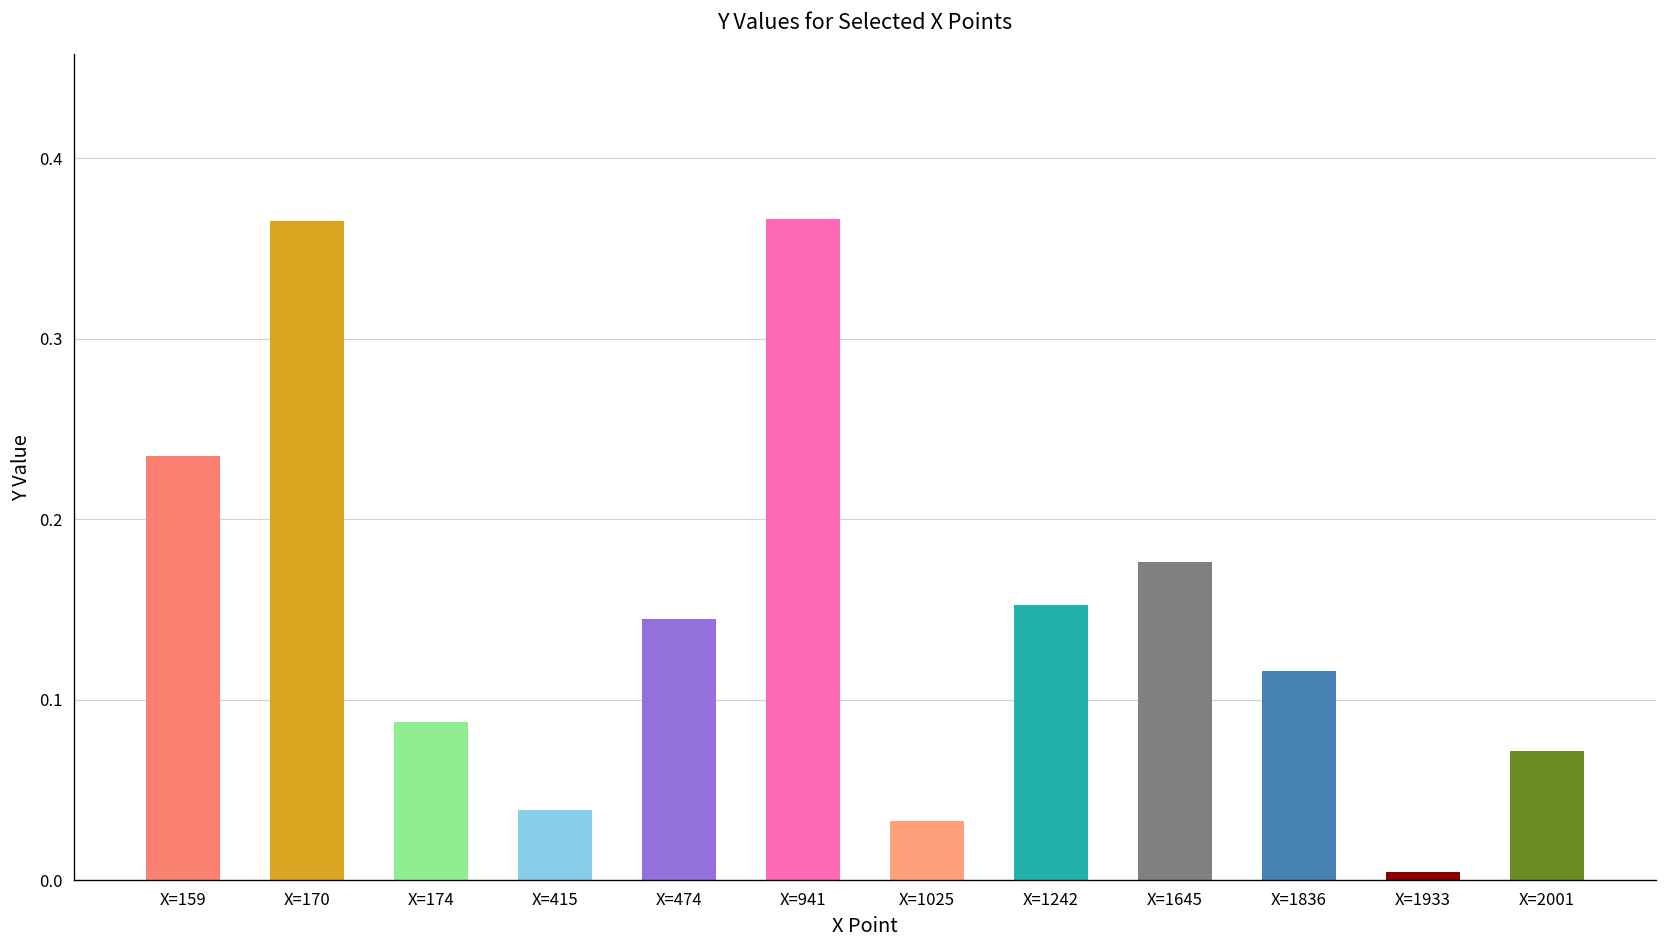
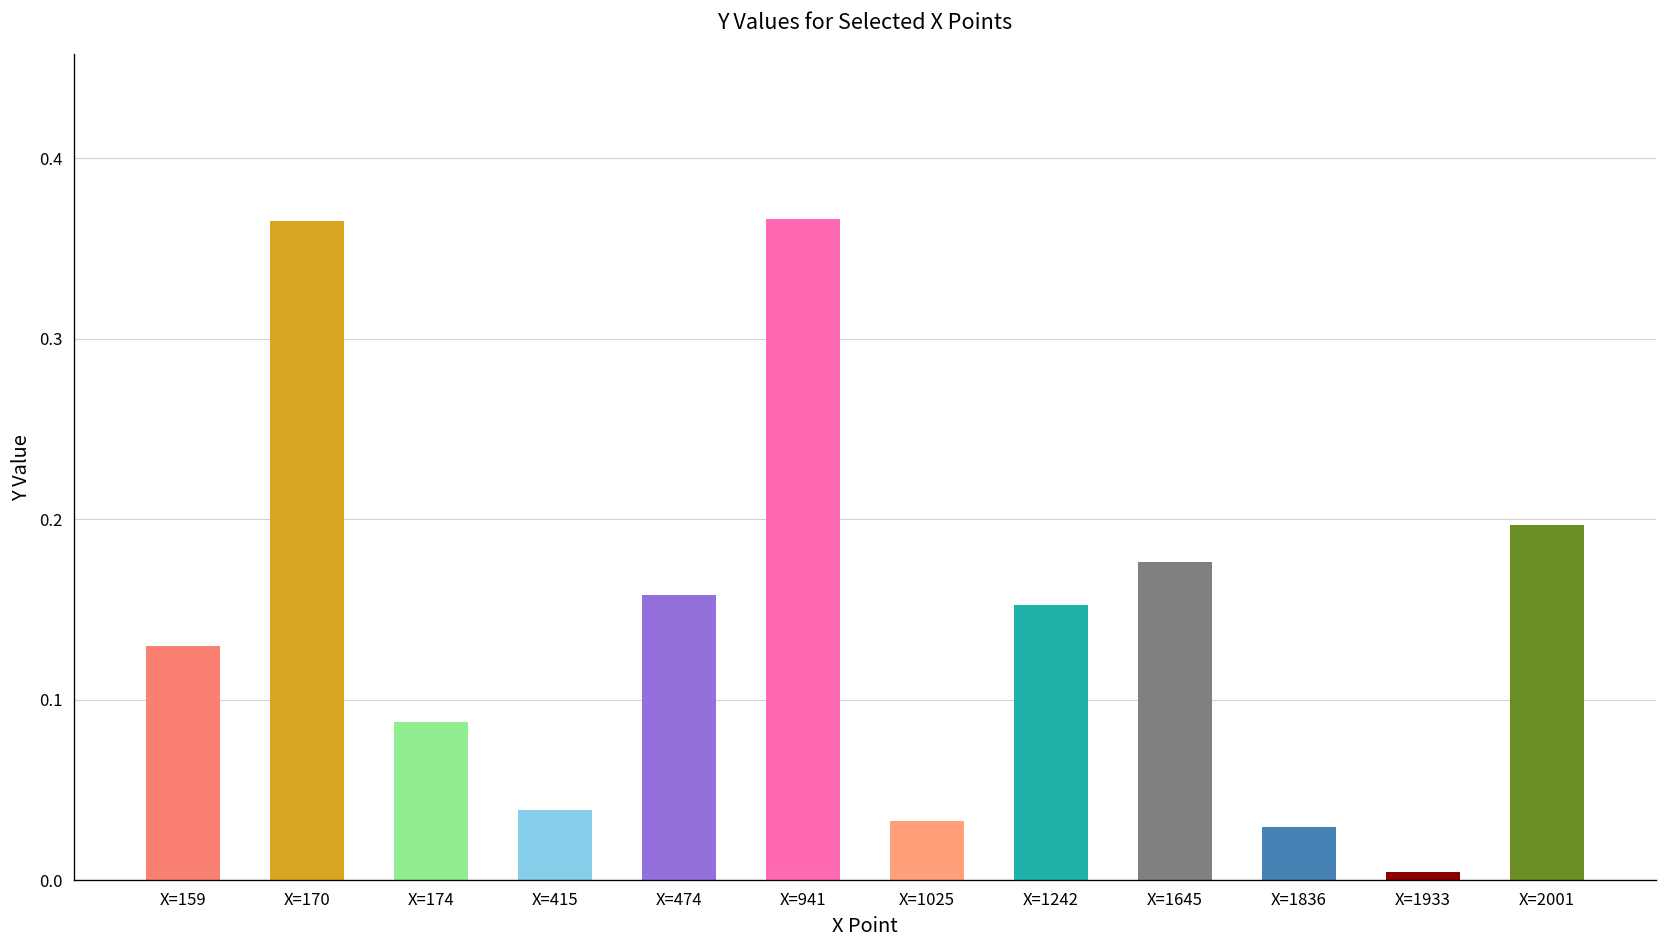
X=159: 0.235 -> 0.130
X=474: 0.145 -> 0.158
X=1836: 0.116 -> 0.030
X=2001: 0.072 -> 0.197
